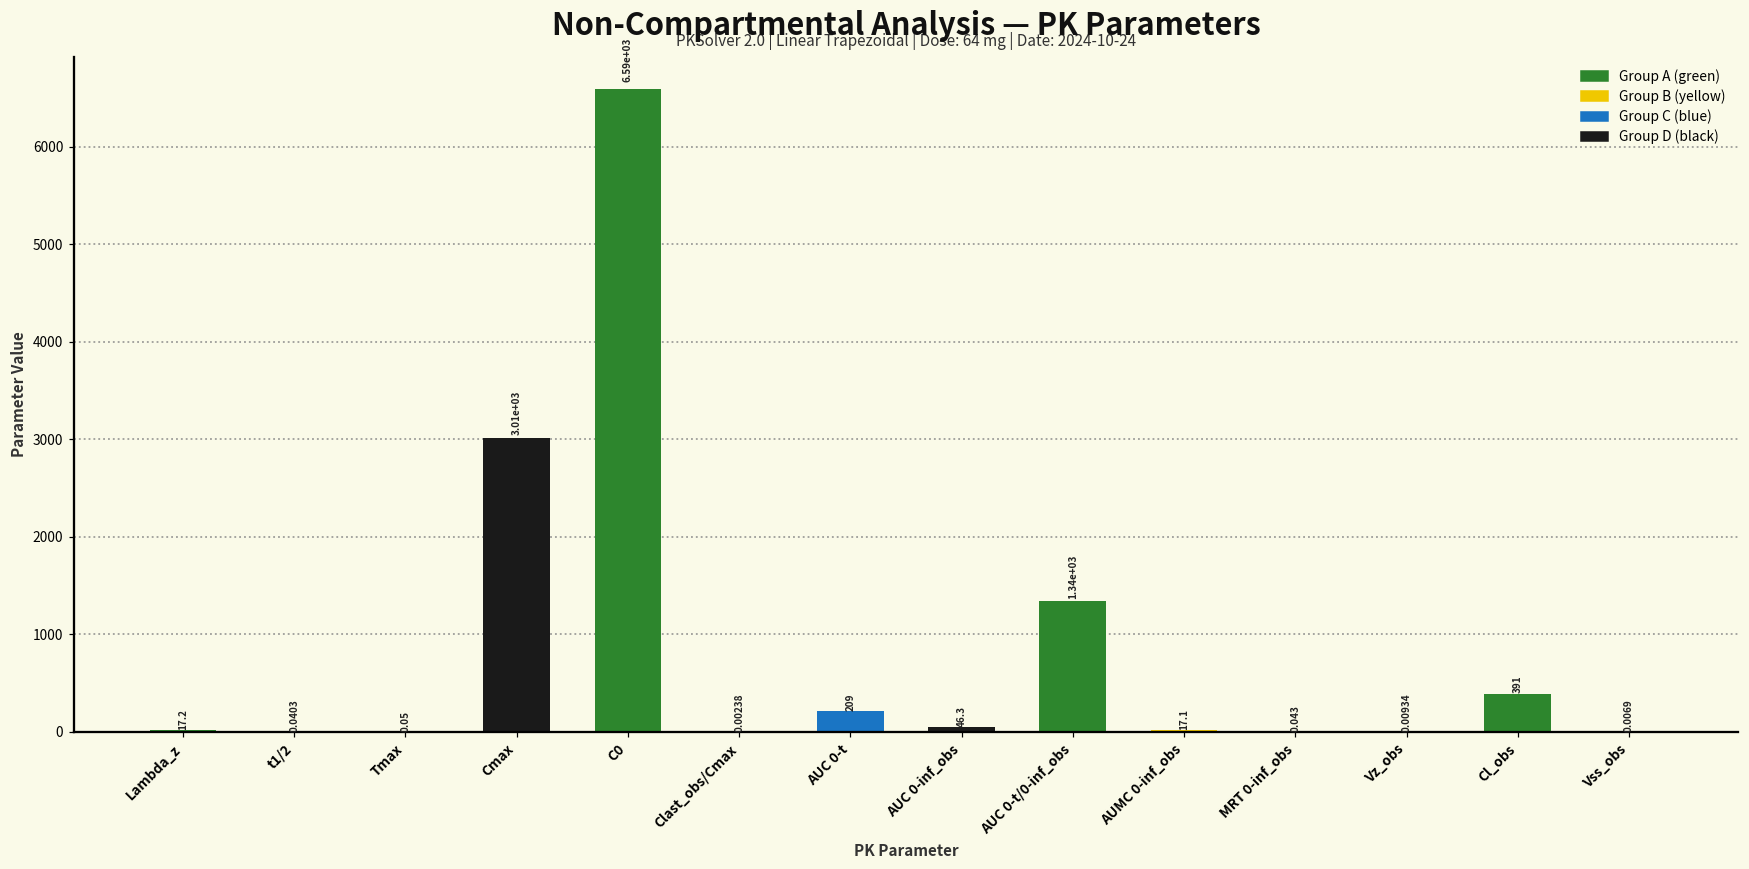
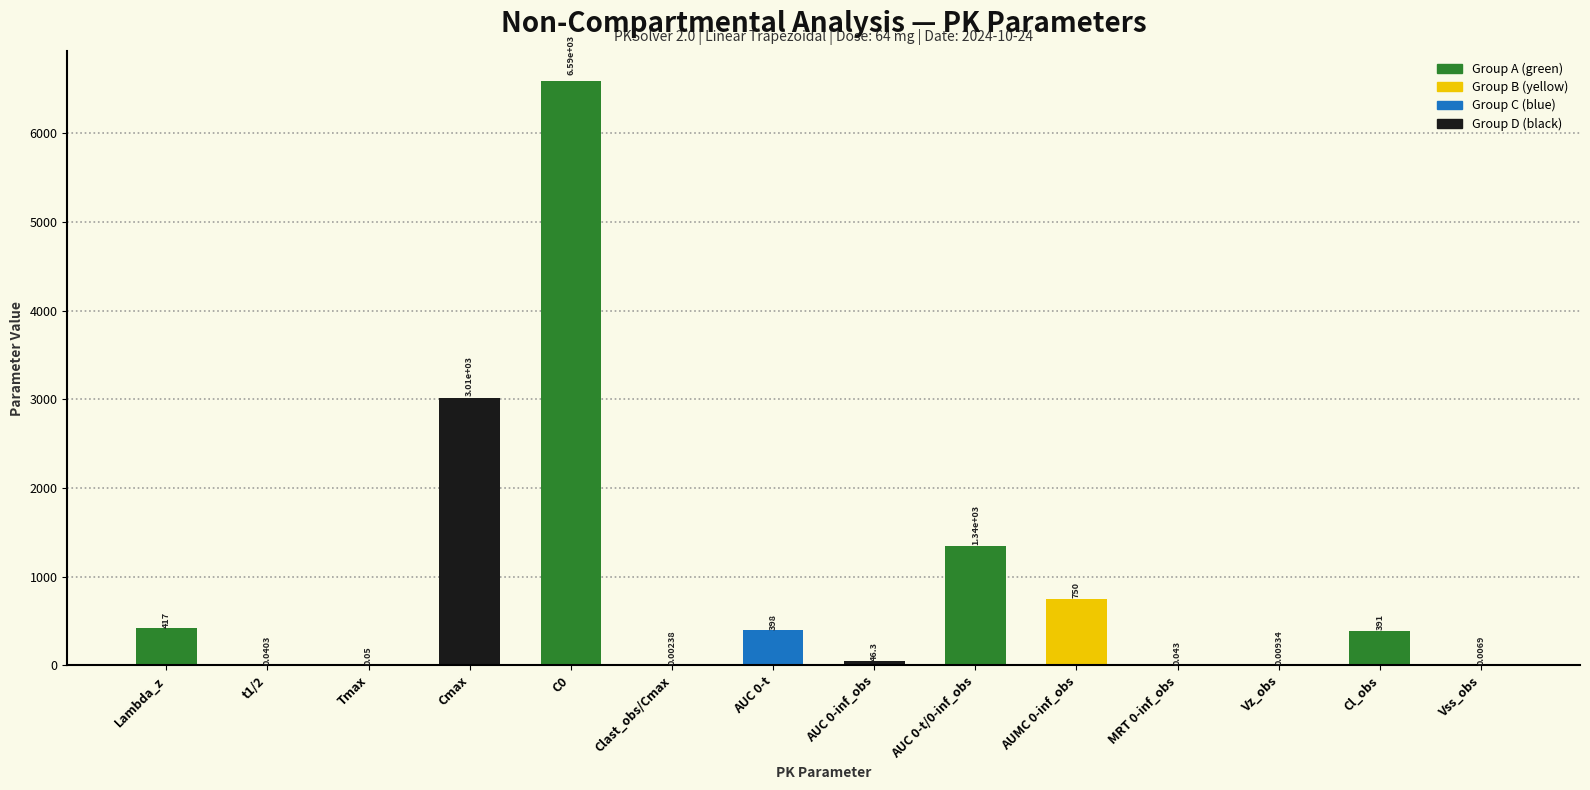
Lambda_z: 17.2 -> 417
AUC 0-t: 209 -> 398
AUMC 0-inf_obs: 17.1 -> 750
